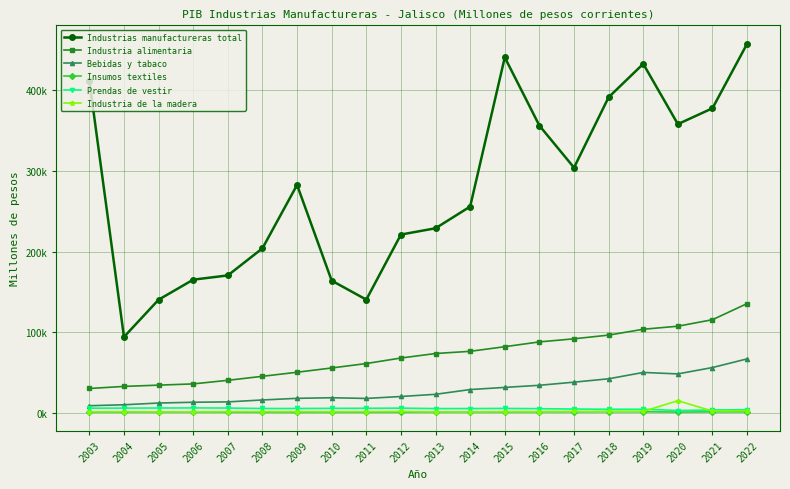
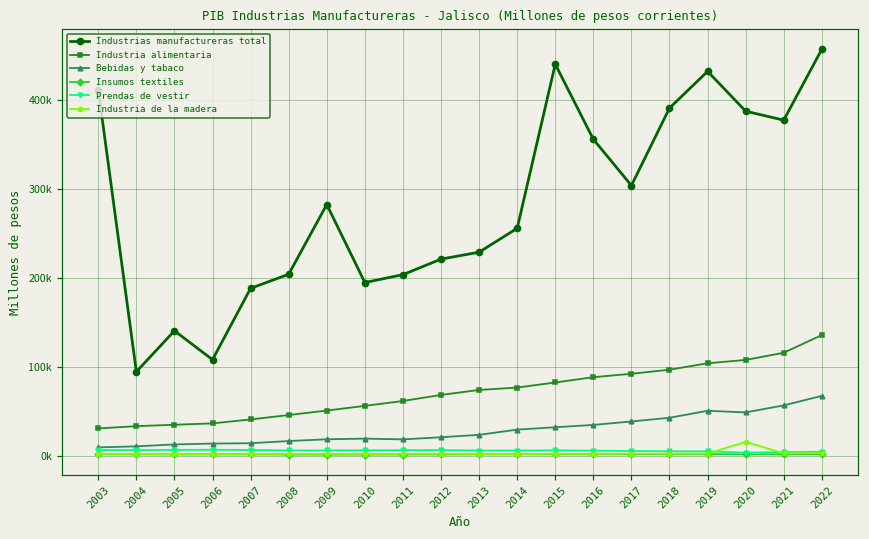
Industrias manufactureras total, 2006: 170000 -> 110000
Industrias manufactureras total, 2007: 170000 -> 190000
Industrias manufactureras total, 2010: 160000 -> 190000
Industrias manufactureras total, 2011: 140000 -> 200000
Industrias manufactureras total, 2020: 360000 -> 390000
